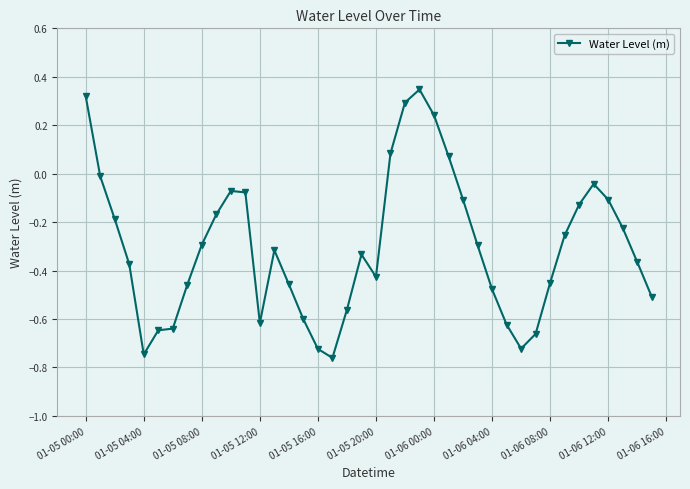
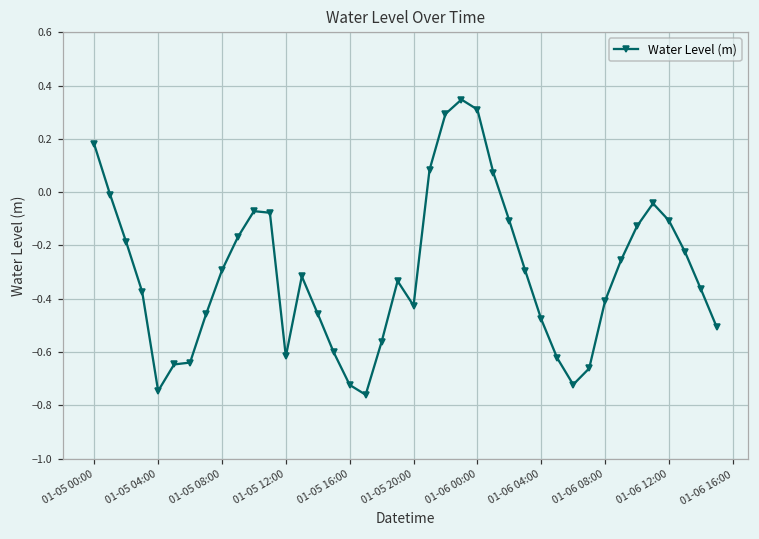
01-05 00:00: 0.32 -> 0.18
01-06 00:00: 0.24 -> 0.31
01-06 08:00: -0.45 -> -0.41
